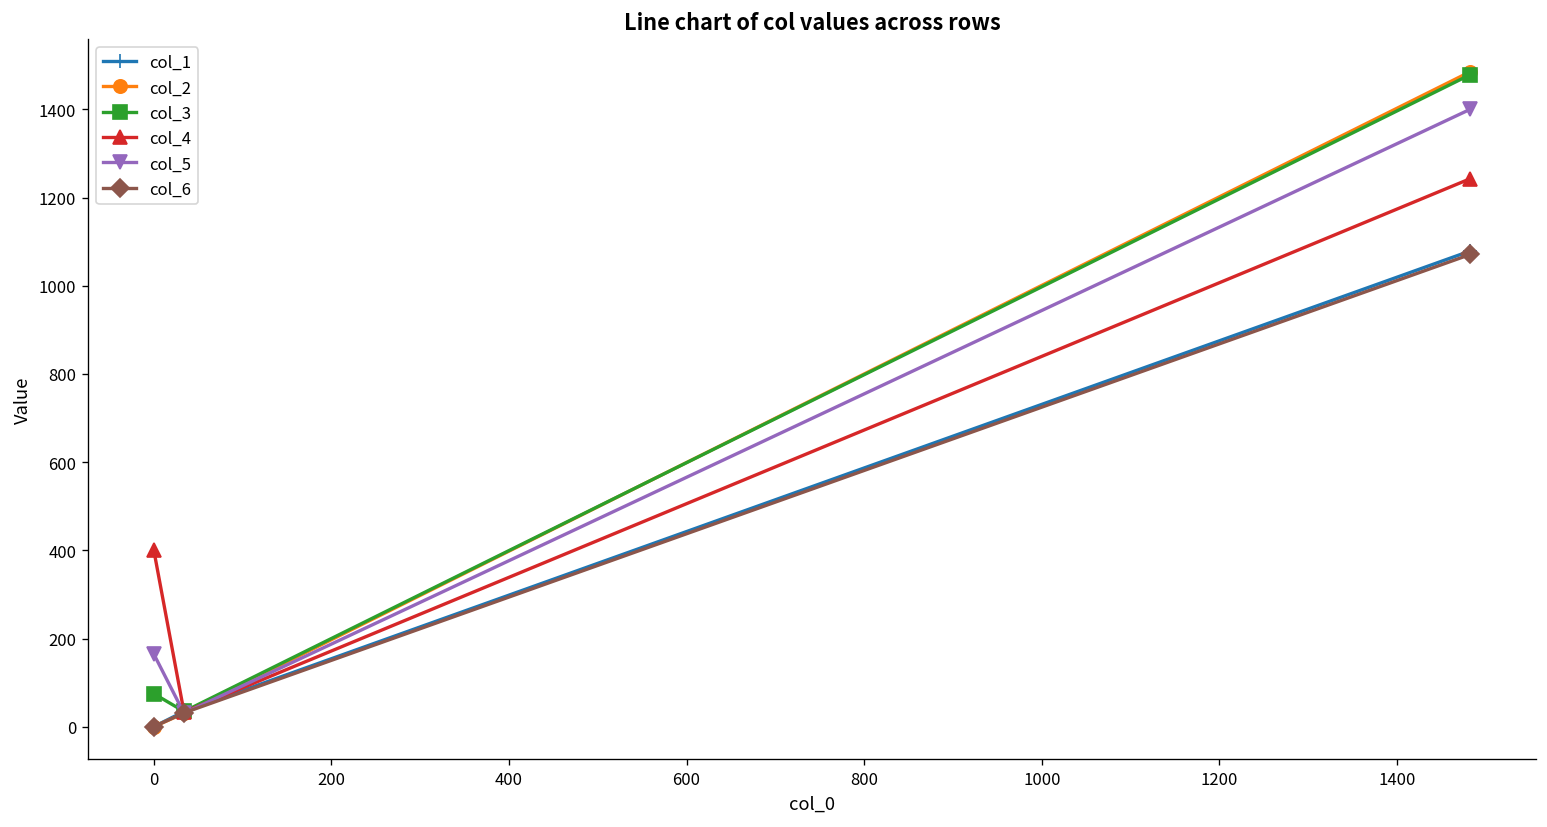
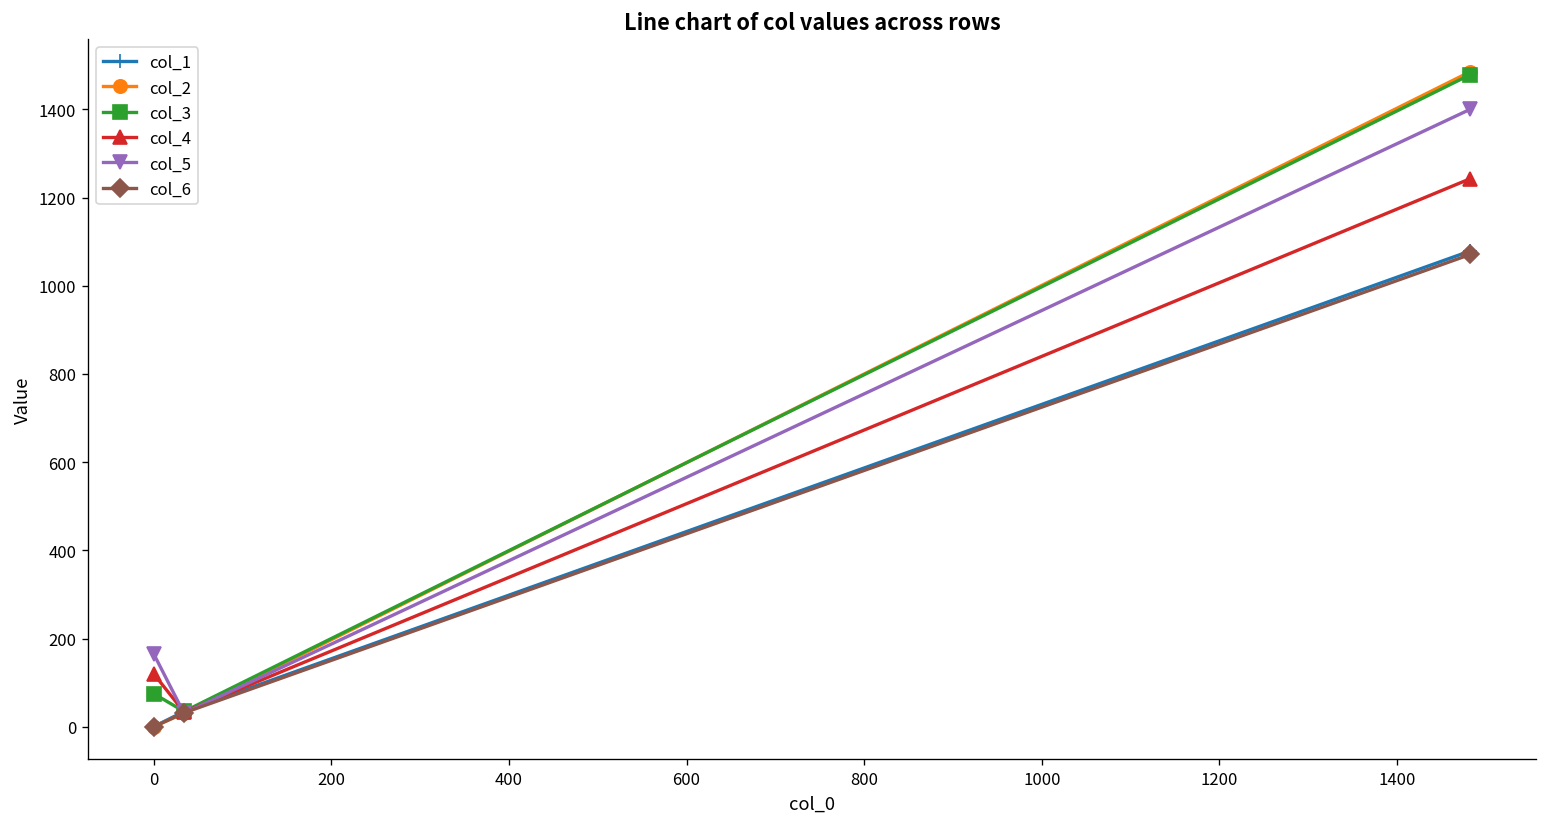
col_4, 0: 400 -> 120
